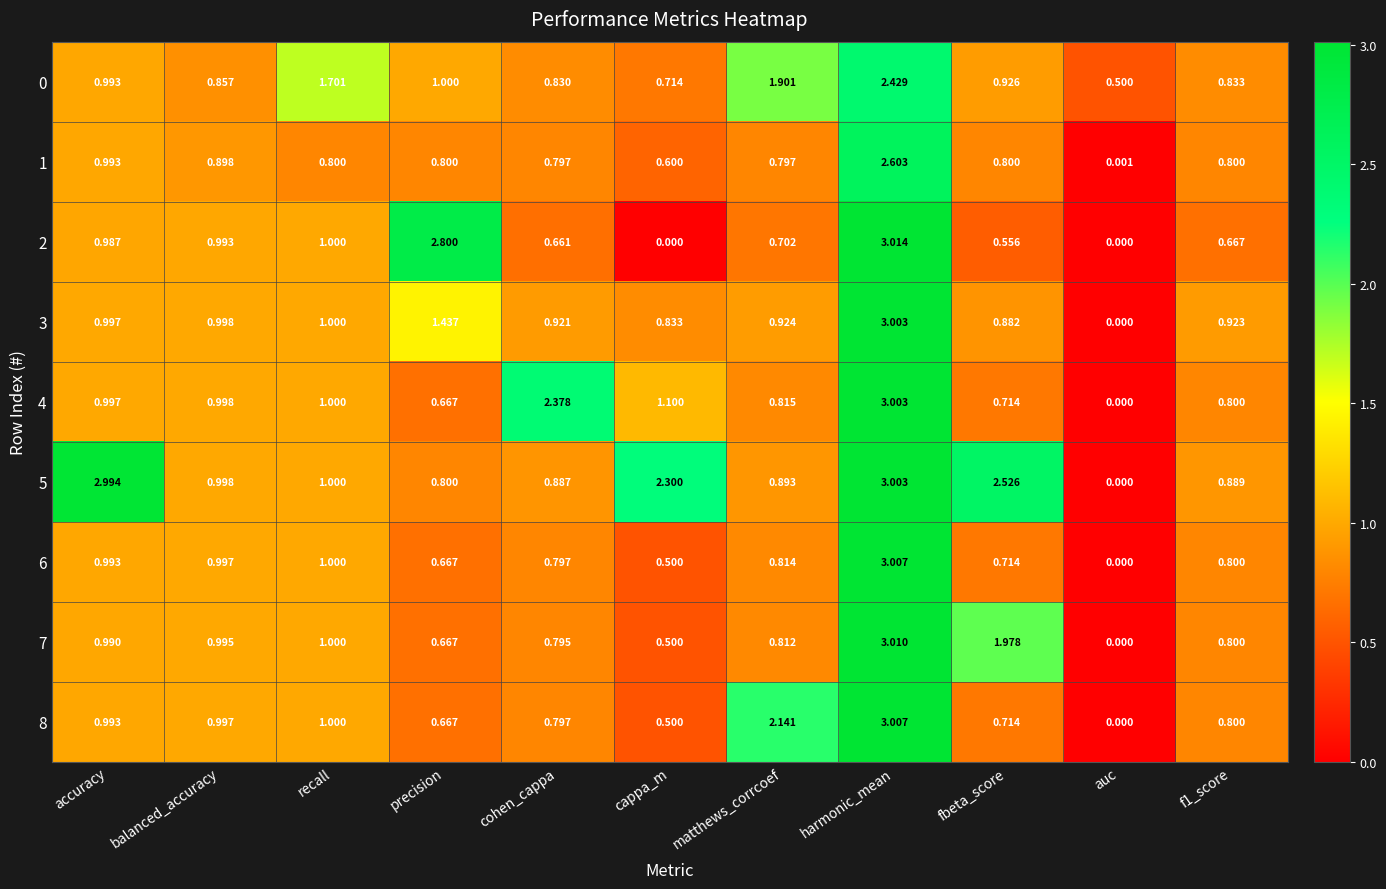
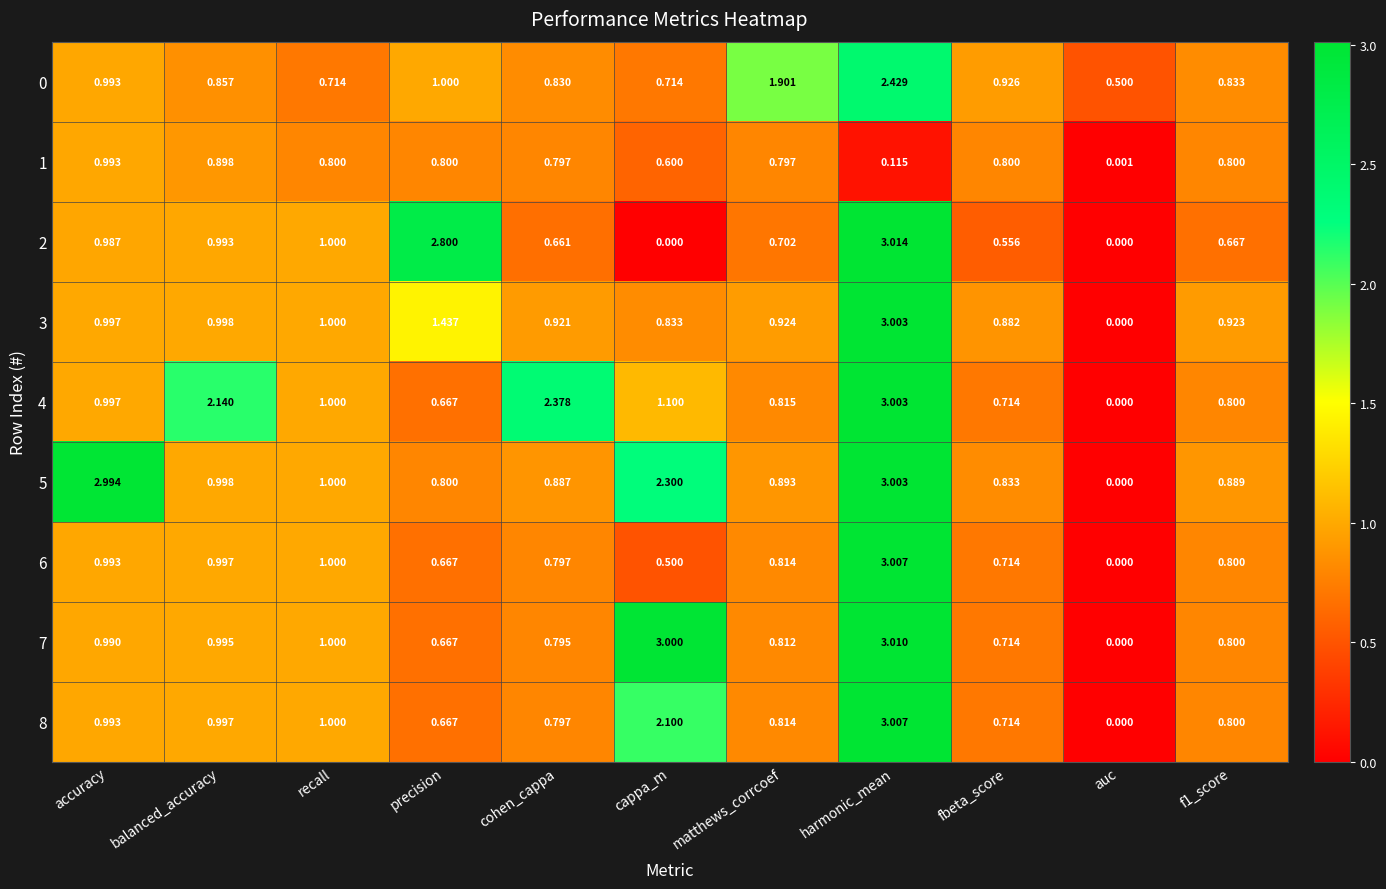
0, recall: 1.701 -> 0.714
1, harmonic_mean: 2.603 -> 0.115
4, balanced_accuracy: 0.998 -> 2.140
5, fbeta_score: 2.526 -> 0.833
7, cappa_m: 0.500 -> 3.000
7, fbeta_score: 1.978 -> 0.714
8, cappa_m: 0.500 -> 2.100
8, matthews_corrcoef: 2.141 -> 0.814
